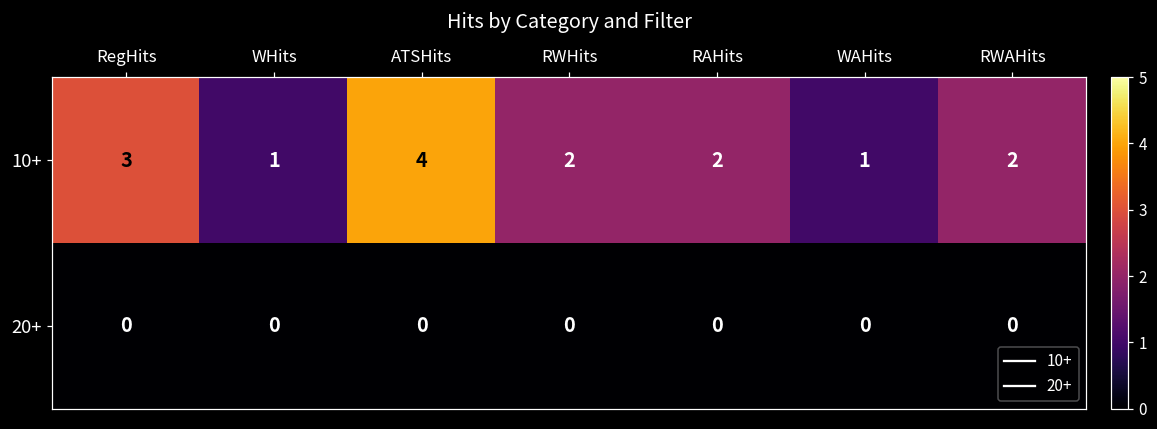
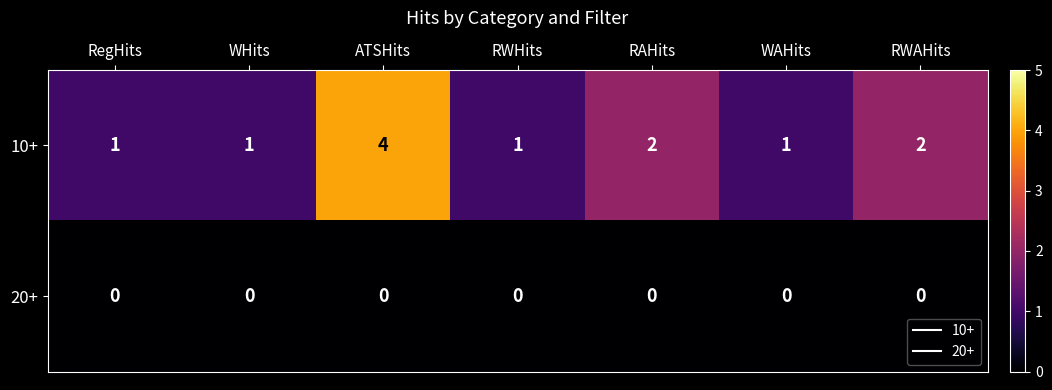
10+, RegHits: 3 -> 1
10+, RWHits: 2 -> 1
